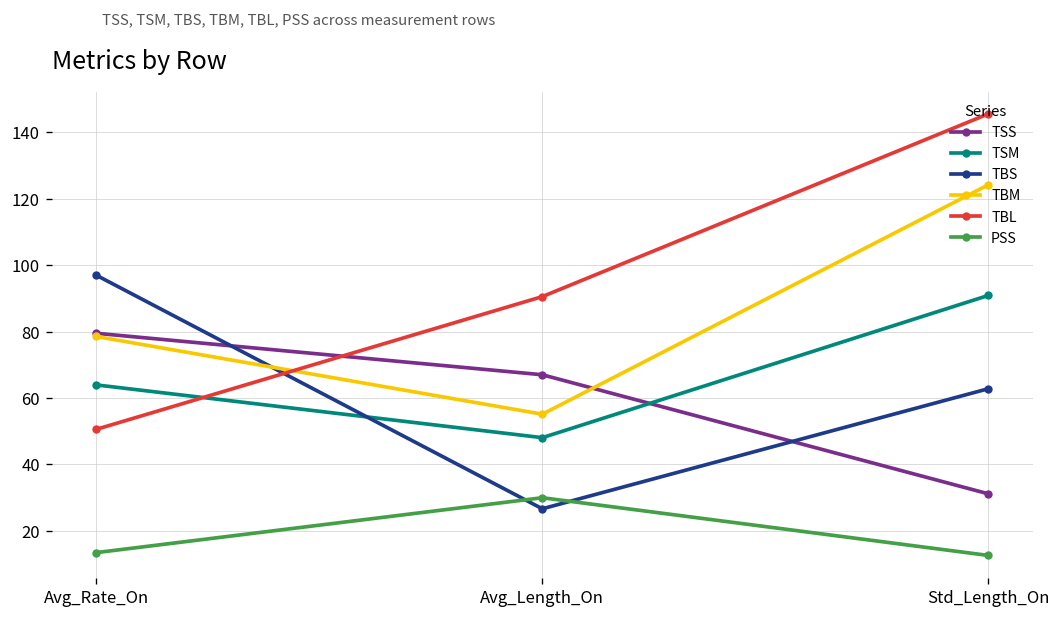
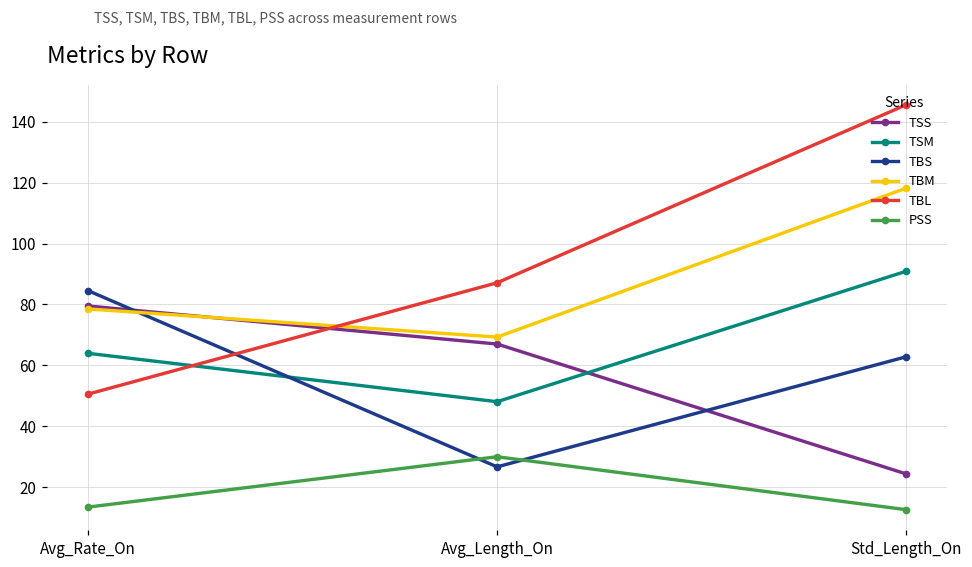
TBS, Avg_Rate_On: 97 -> 85
TBM, Avg_Length_On: 55 -> 69
TBL, Avg_Length_On: 91 -> 87
TSS, Std_Length_On: 31 -> 24
TBM, Std_Length_On: 124 -> 118
